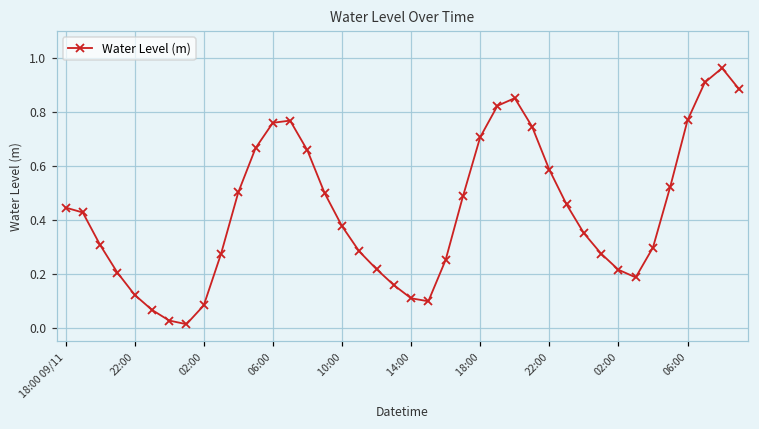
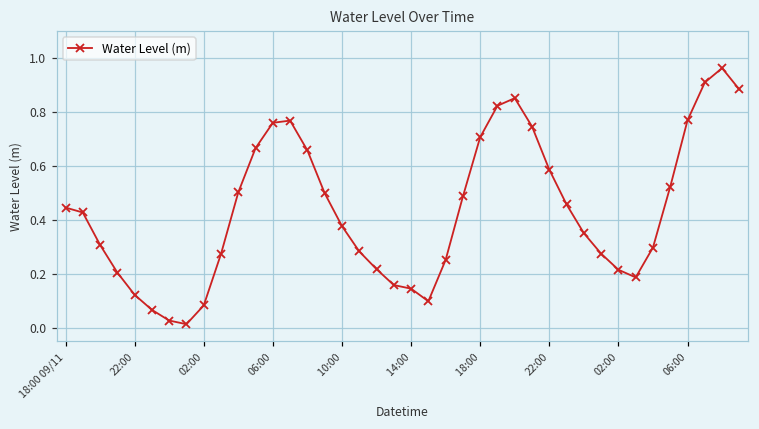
14:00: 0.11 -> 0.14
